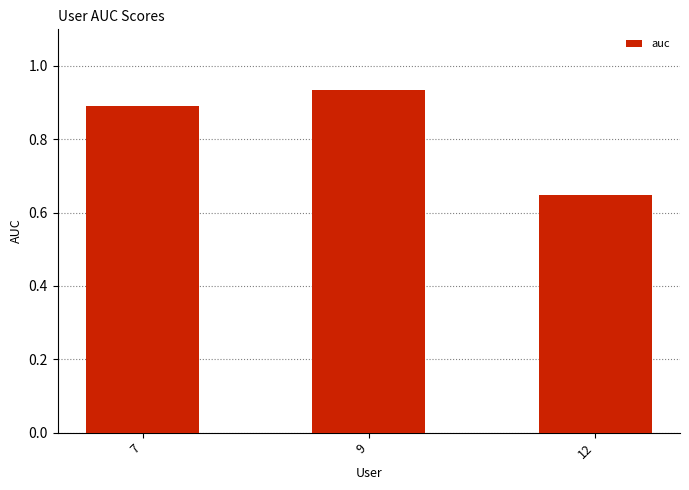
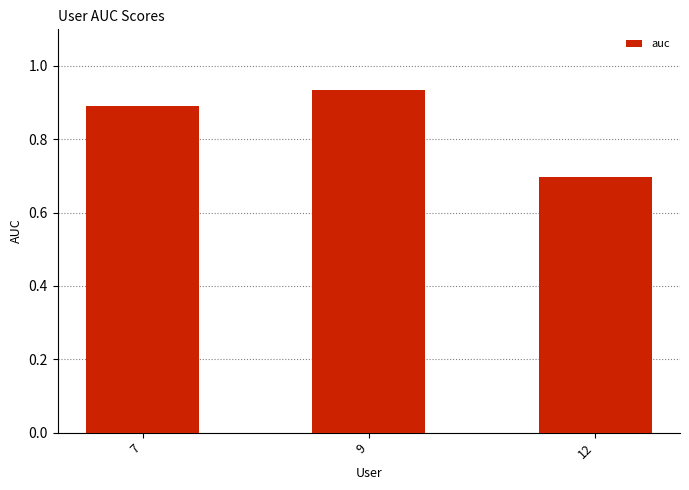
12: 0.65 -> 0.70
